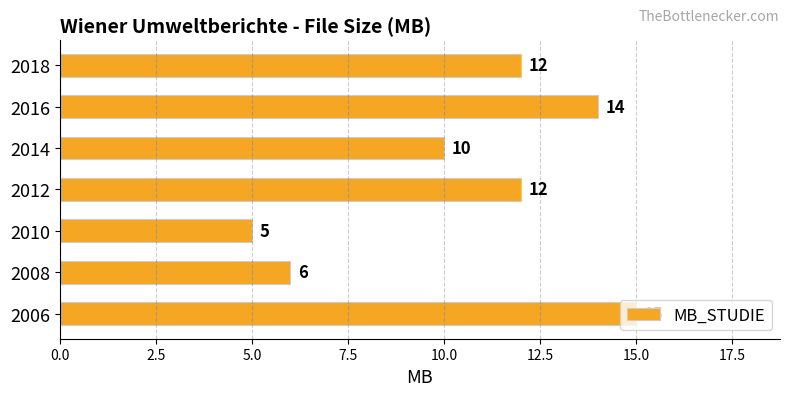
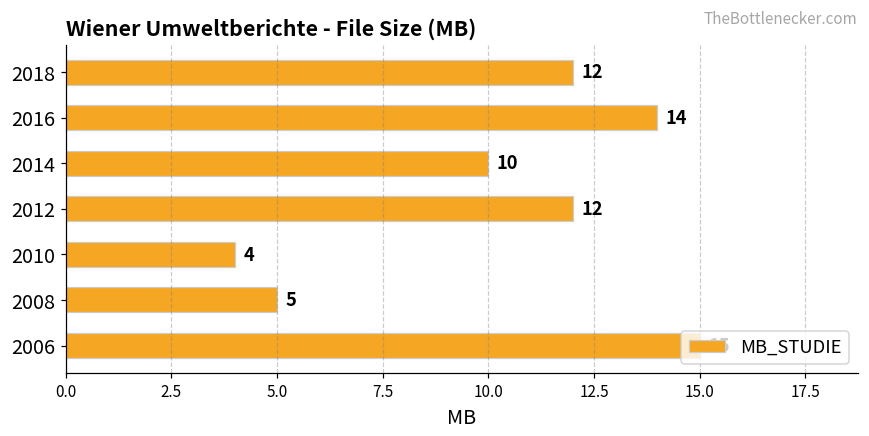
2010: 5 -> 4
2008: 6 -> 5
